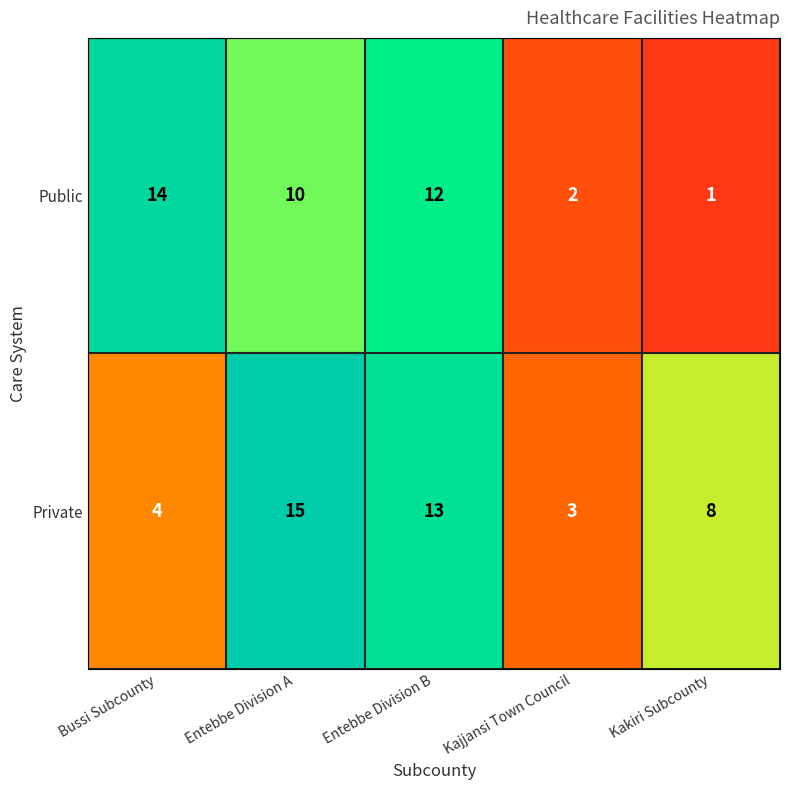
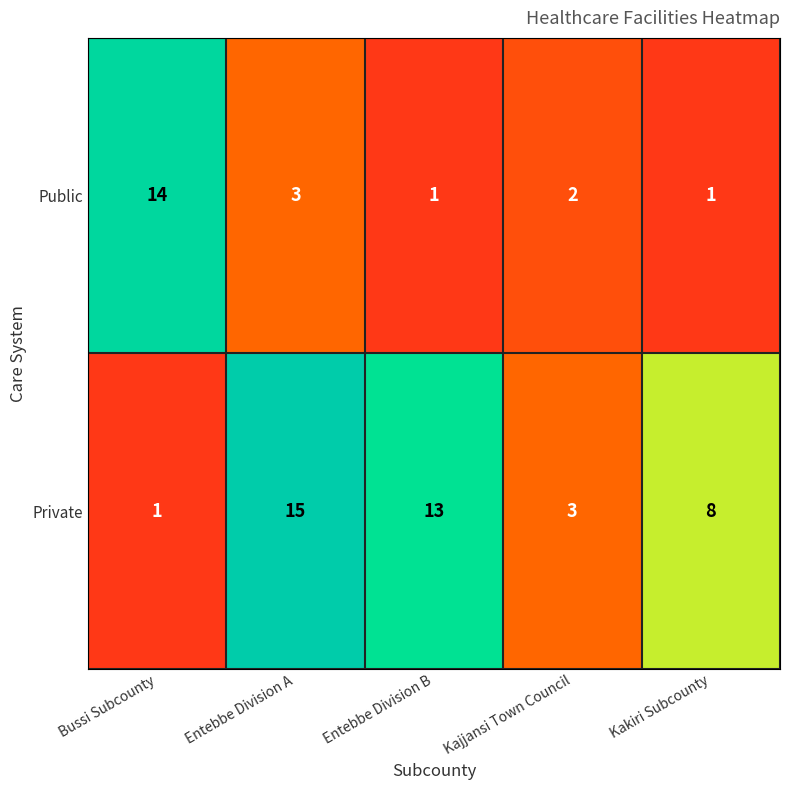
Public, Entebbe Division A: 10 -> 3
Public, Entebbe Division B: 12 -> 1
Private, Bussi Subcounty: 4 -> 1
